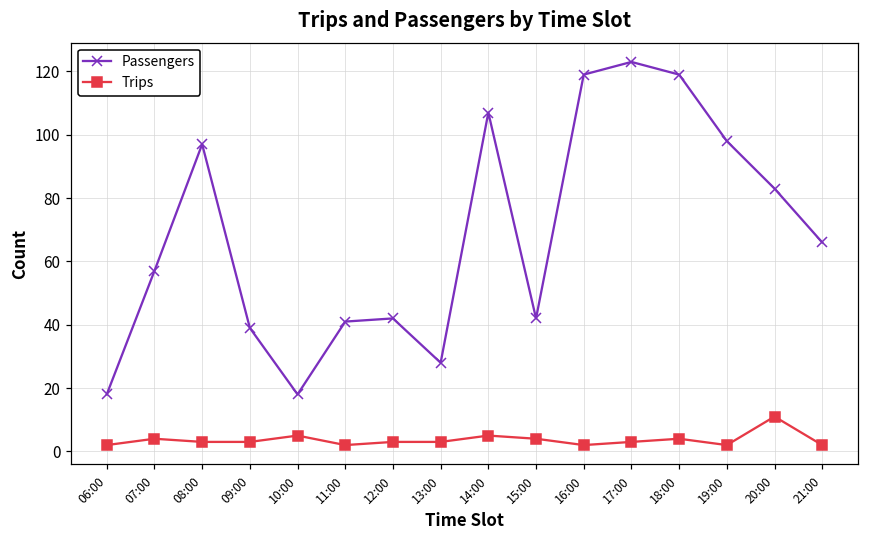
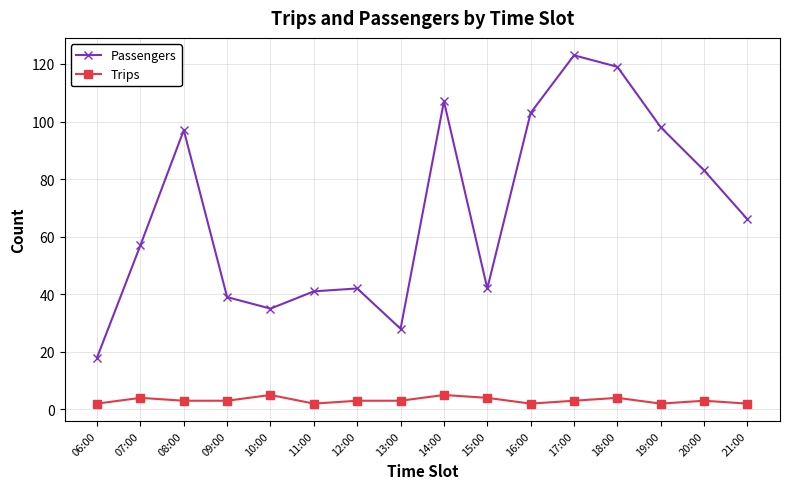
Passengers, 10:00: 18 -> 35
Passengers, 16:00: 119 -> 103
Trips, 20:00: 11 -> 3
